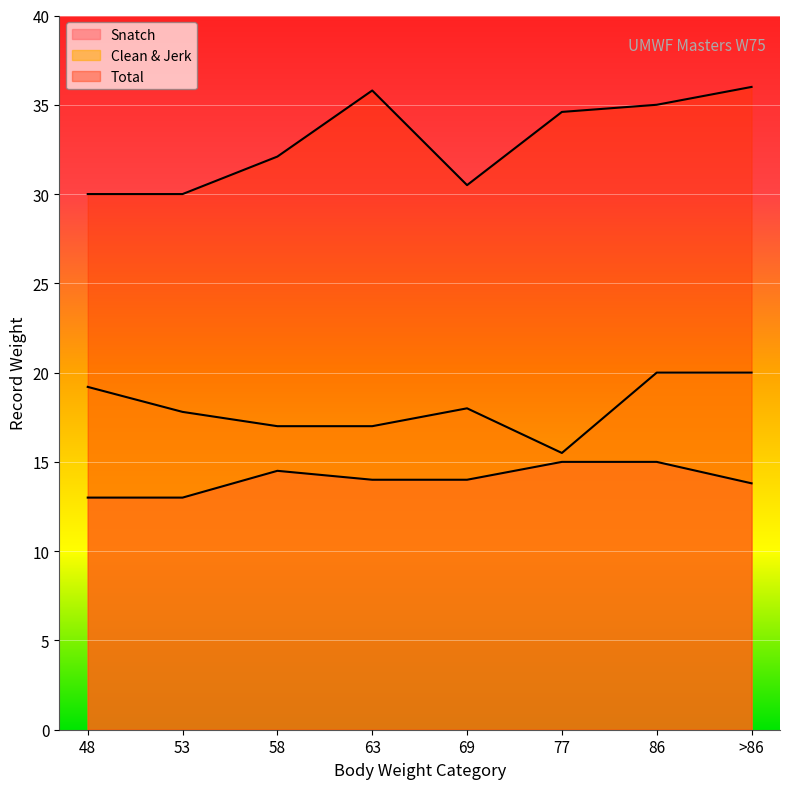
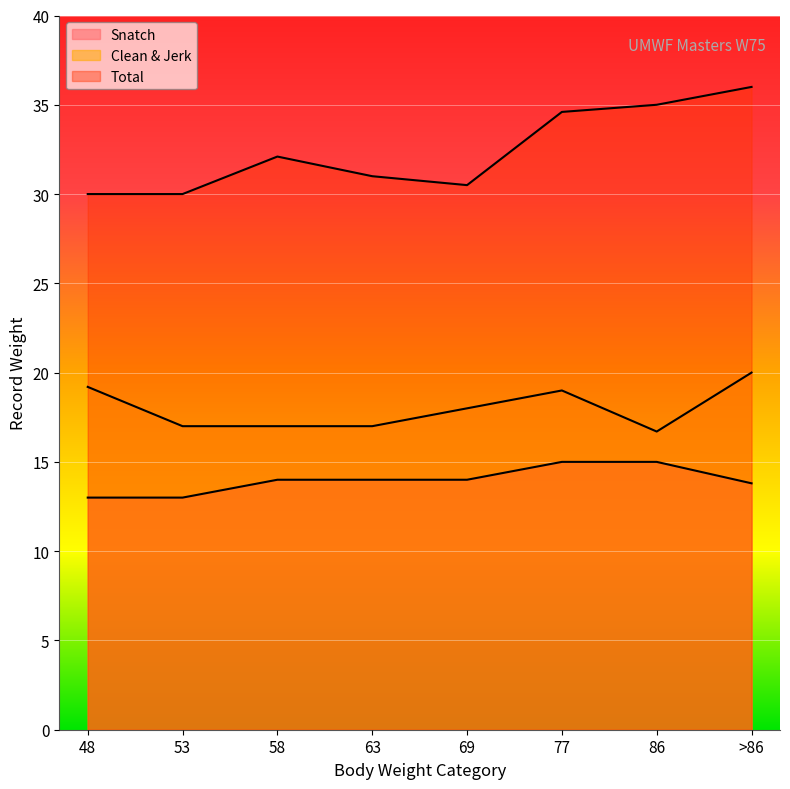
Clean & Jerk, 53: 17.8 -> 17.0
Snatch, 58: 14.5 -> 14.0
Total, 63: 35.8 -> 31.0
Clean & Jerk, 77: 15.5 -> 19.0
Clean & Jerk, 86: 20.0 -> 16.7
